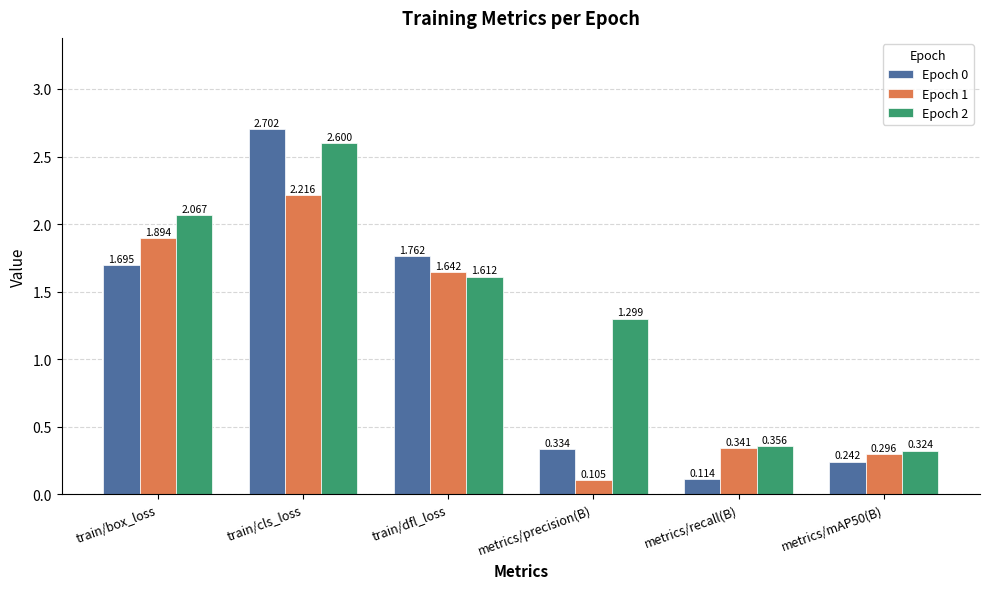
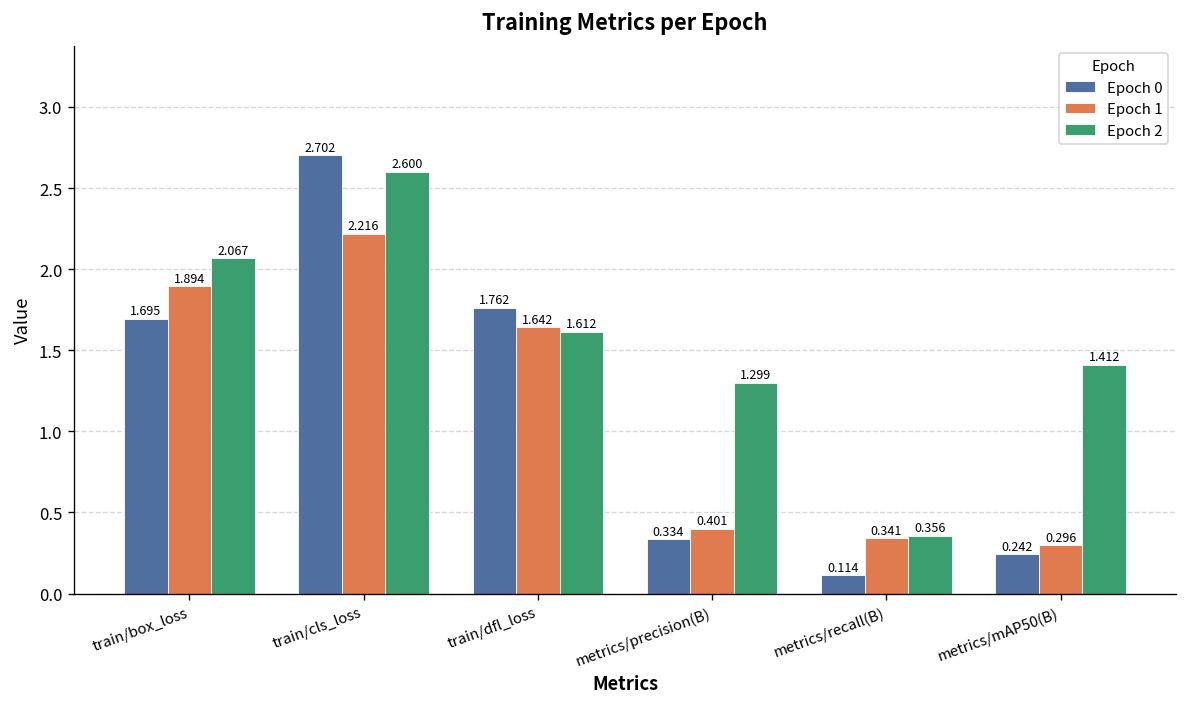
Epoch 1, metrics/precision(B): 0.105 -> 0.401
Epoch 2, metrics/mAP50(B): 0.324 -> 1.412
